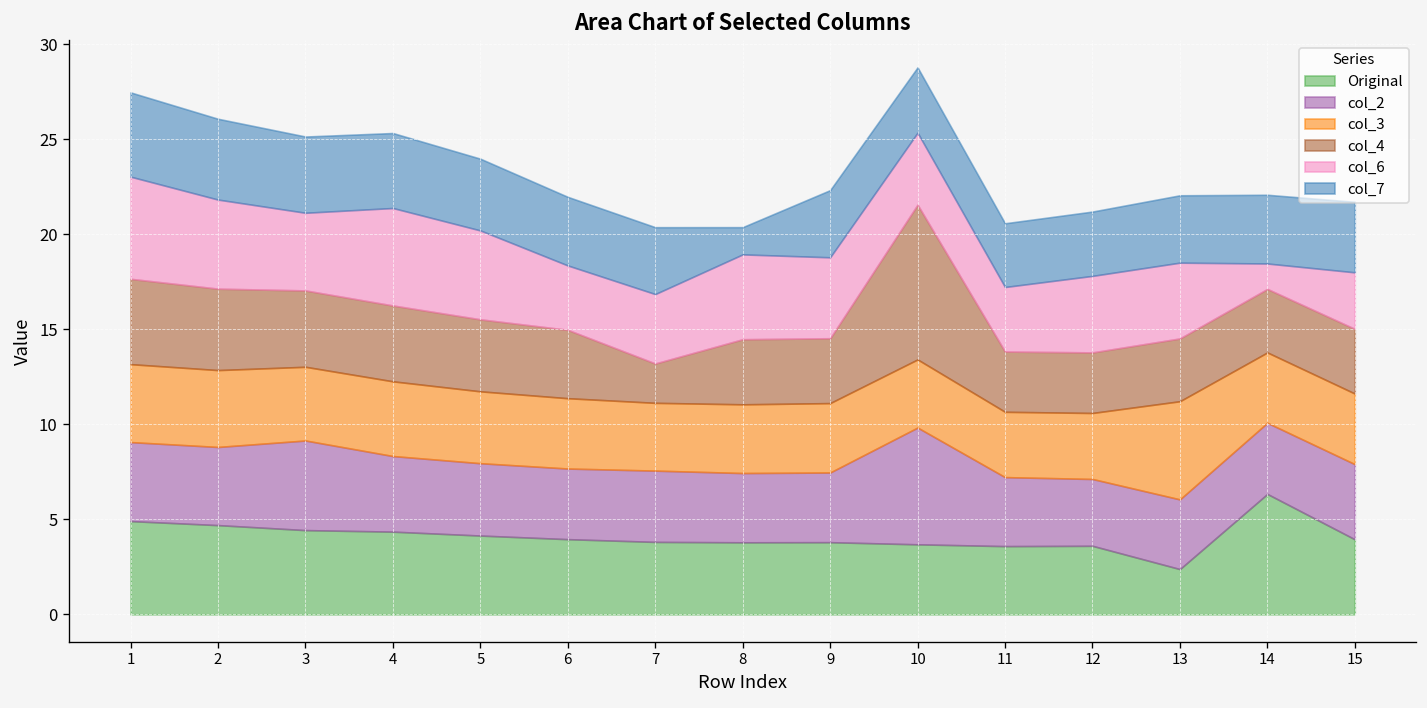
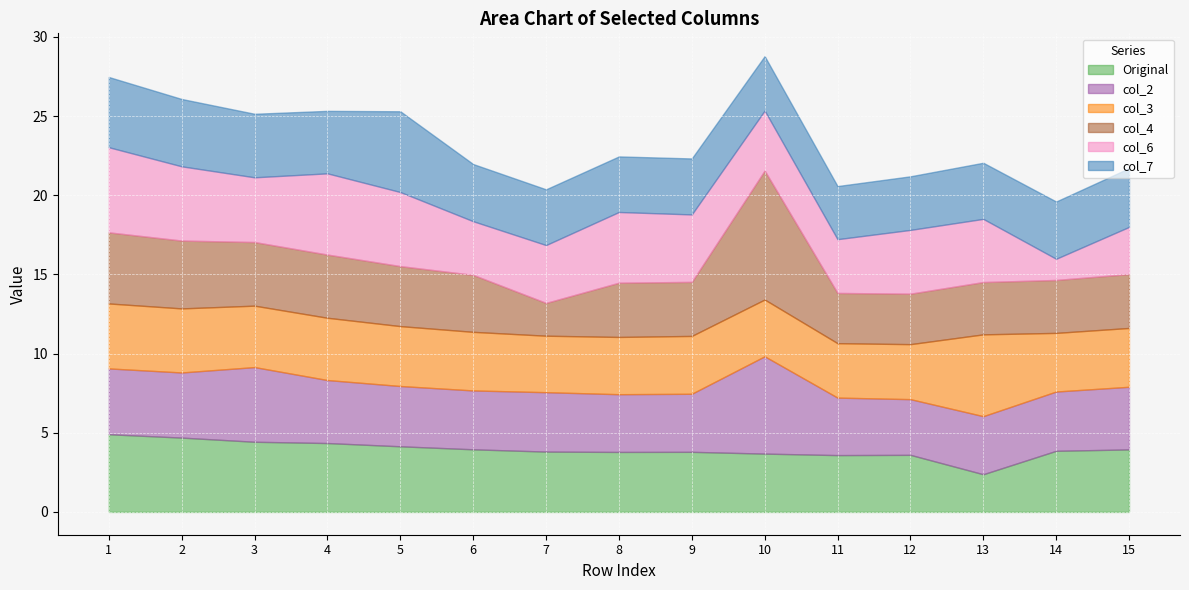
col_7, 5: 3.8 -> 5.1
col_7, 8: 1.4 -> 3.5
Original, 14: 6.3 -> 3.9
